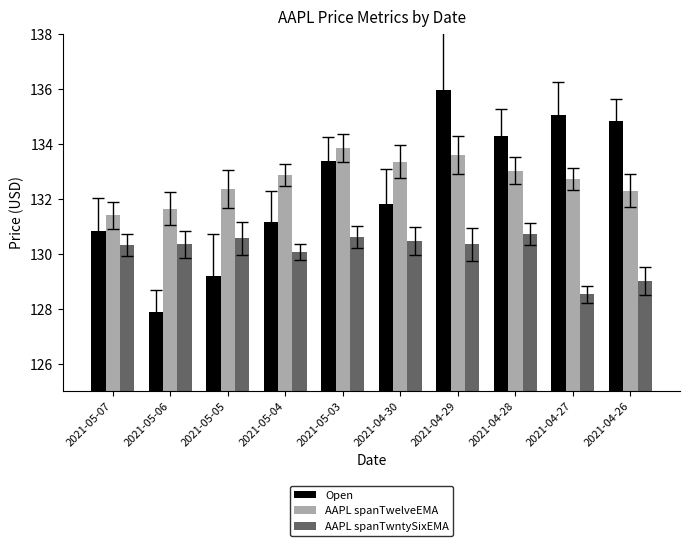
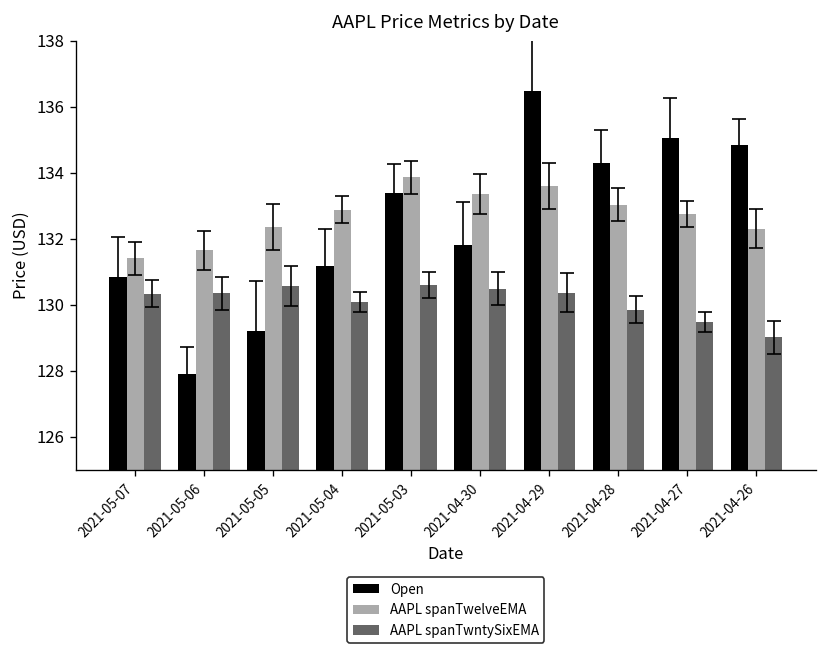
Open, 2021-04-29: 136.0 -> 136.5
AAPL spanTwntySixEMA, 2021-04-28: 130.7 -> 129.9
AAPL spanTwntySixEMA, 2021-04-27: 128.5 -> 129.5
